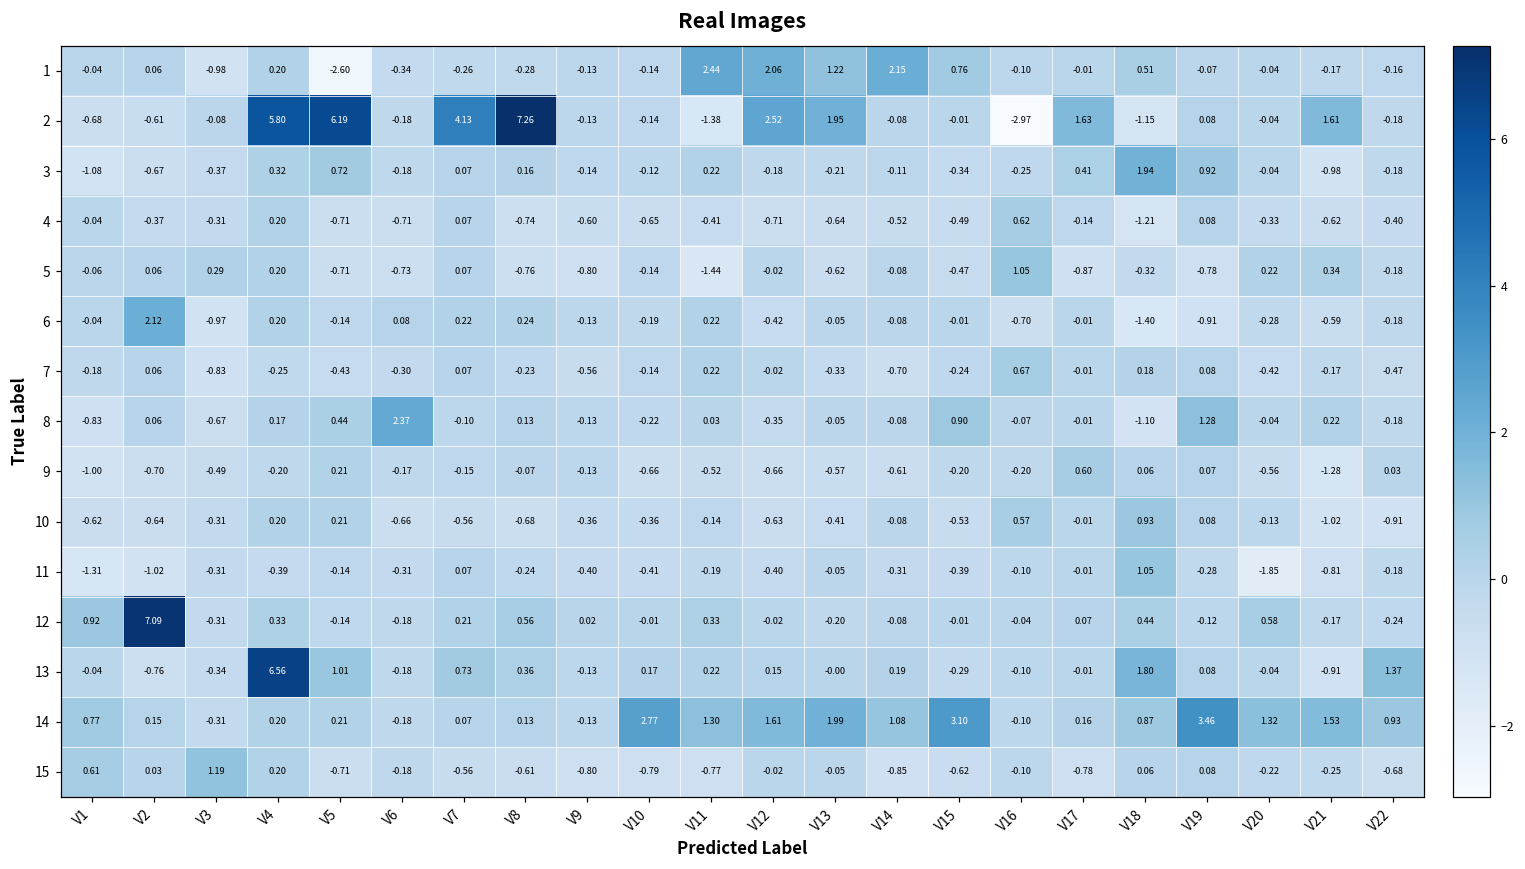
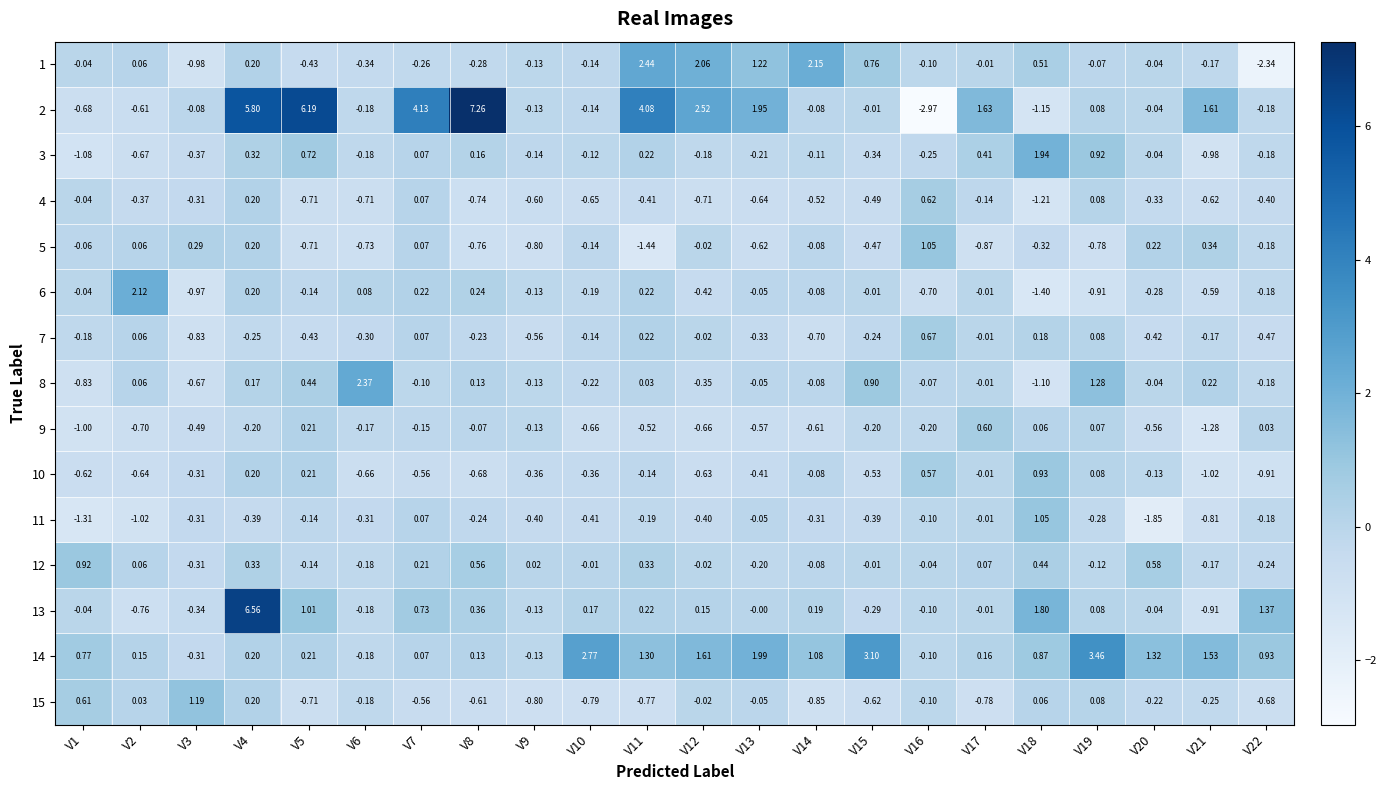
1, V5: -2.60 -> -0.43
1, V22: -0.16 -> -2.34
2, V11: -1.38 -> 4.08
12, V2: 7.09 -> 0.06
